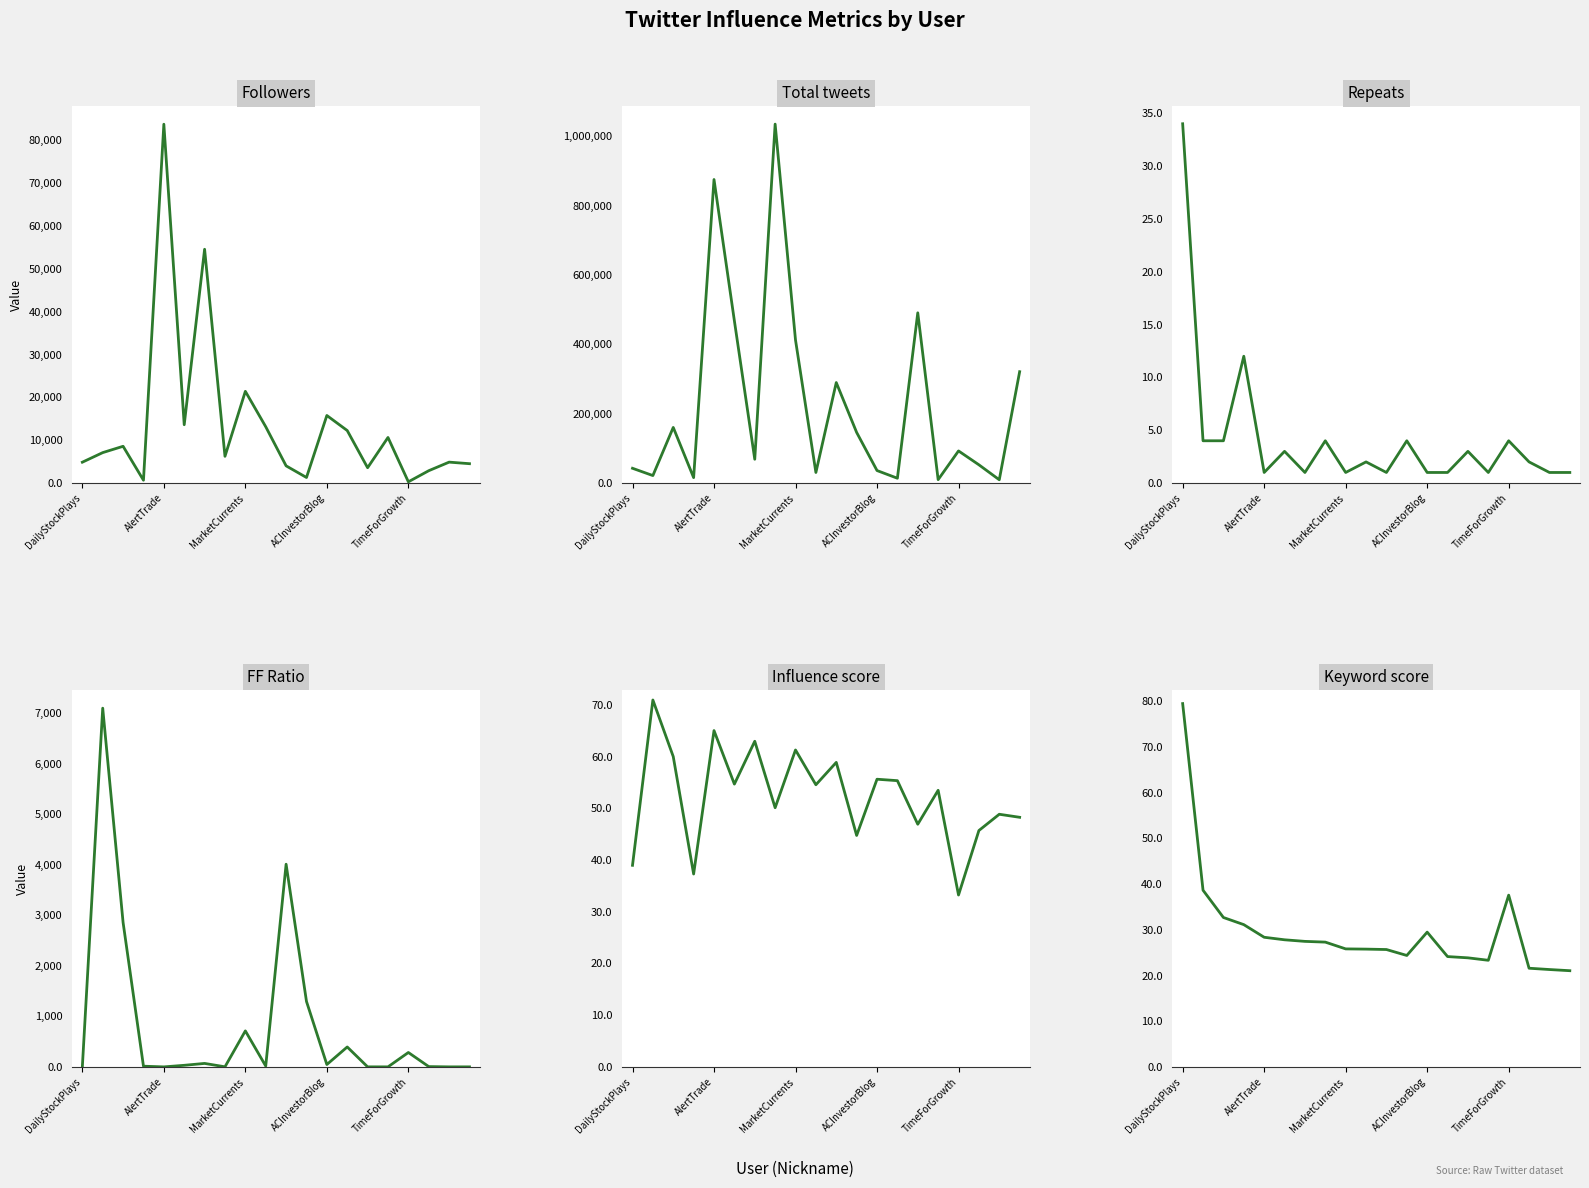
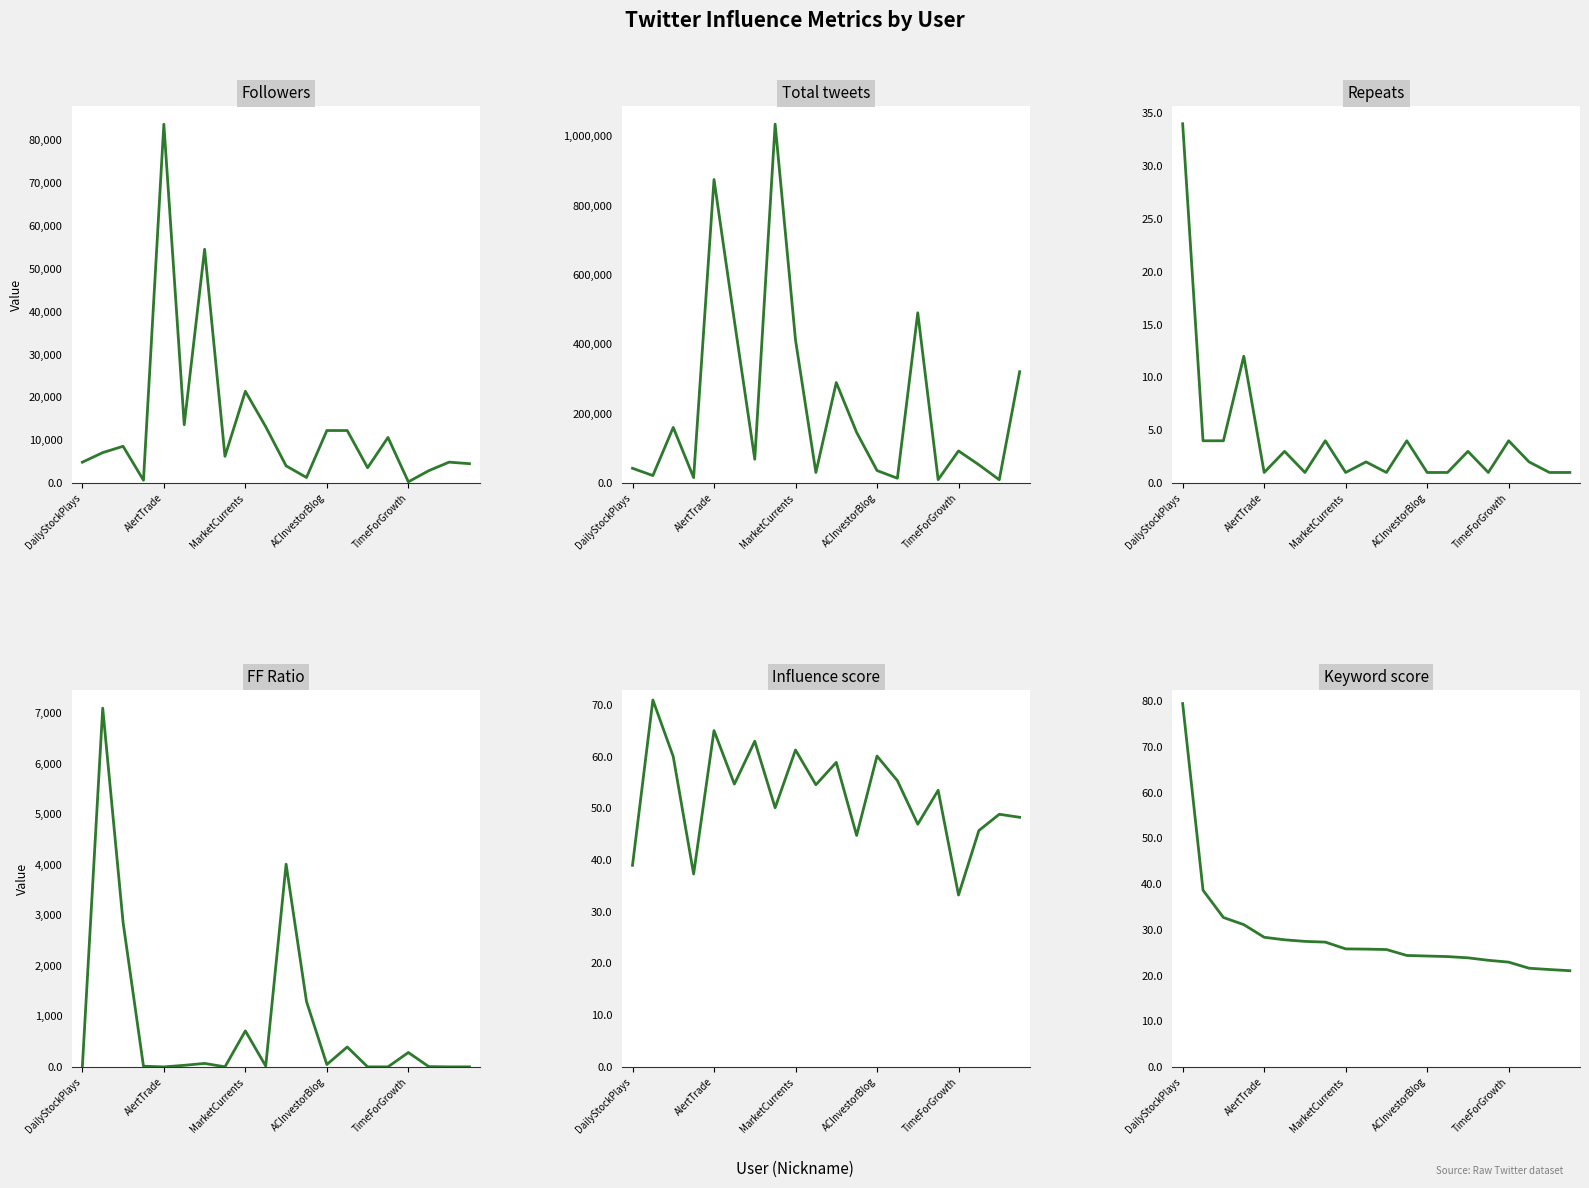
Followers, ACInvestorBlog: 16,000 -> 12,000
Influence score, ACInvestorBlog: 56 -> 60
Keyword score, ACInvestorBlog: 29 -> 24
Keyword score, TimeForGrowth: 38 -> 23
